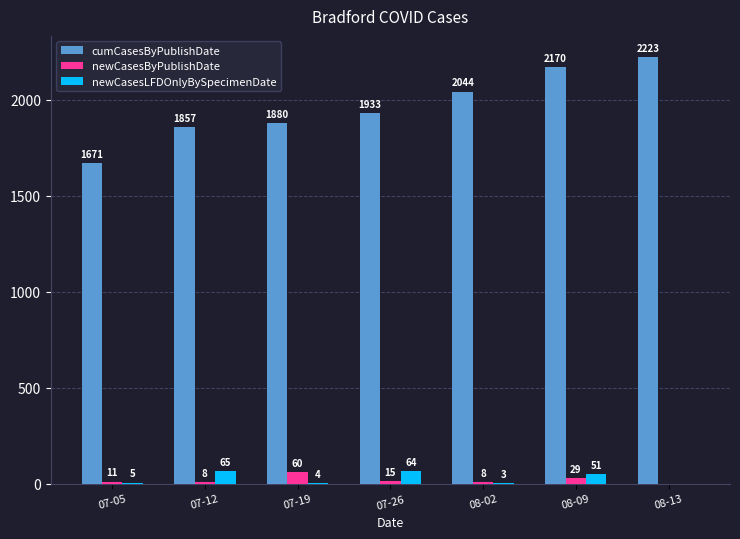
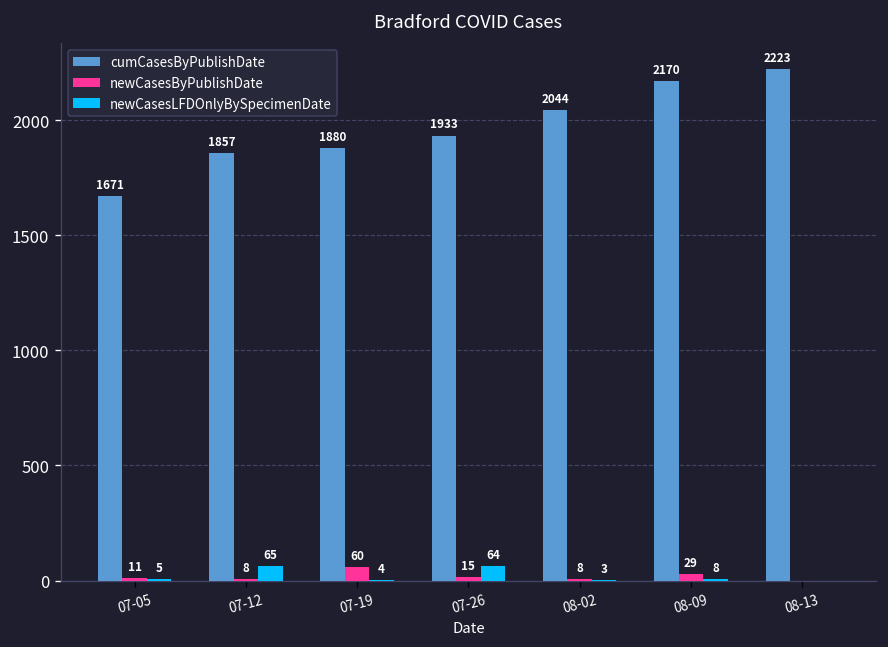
newCasesLFDOnlyBySpecimenDate, 08-09: 51 -> 8
